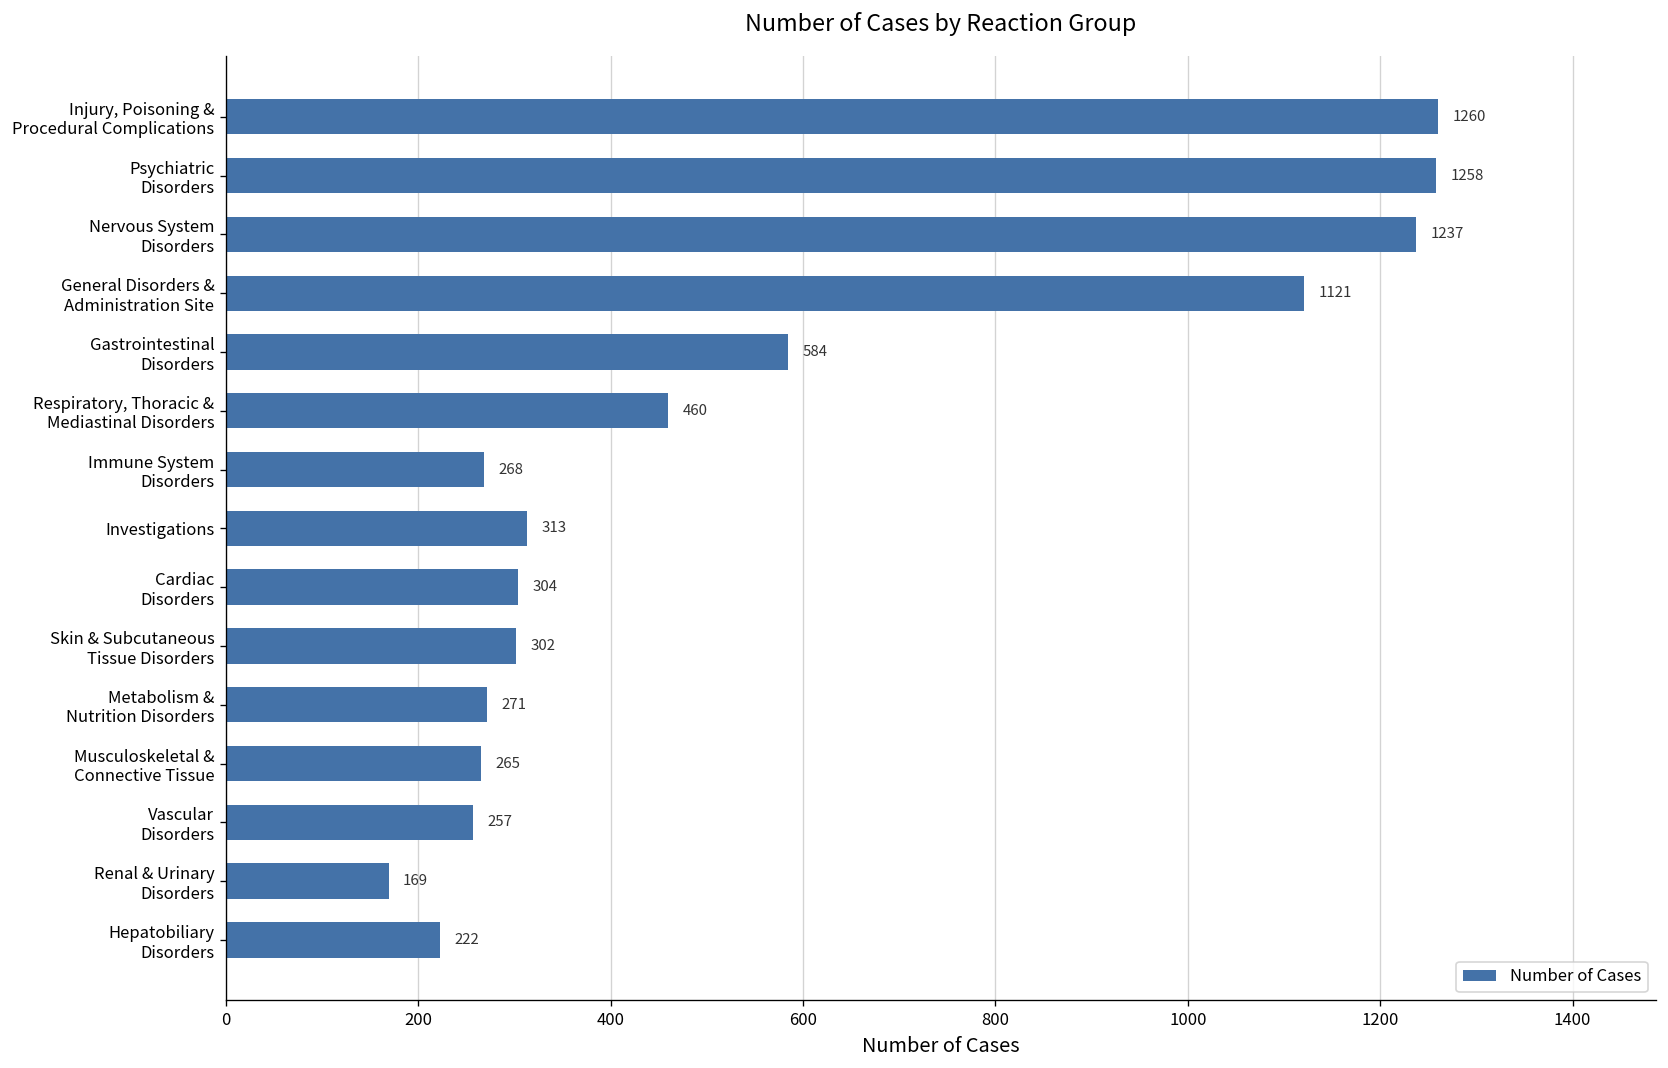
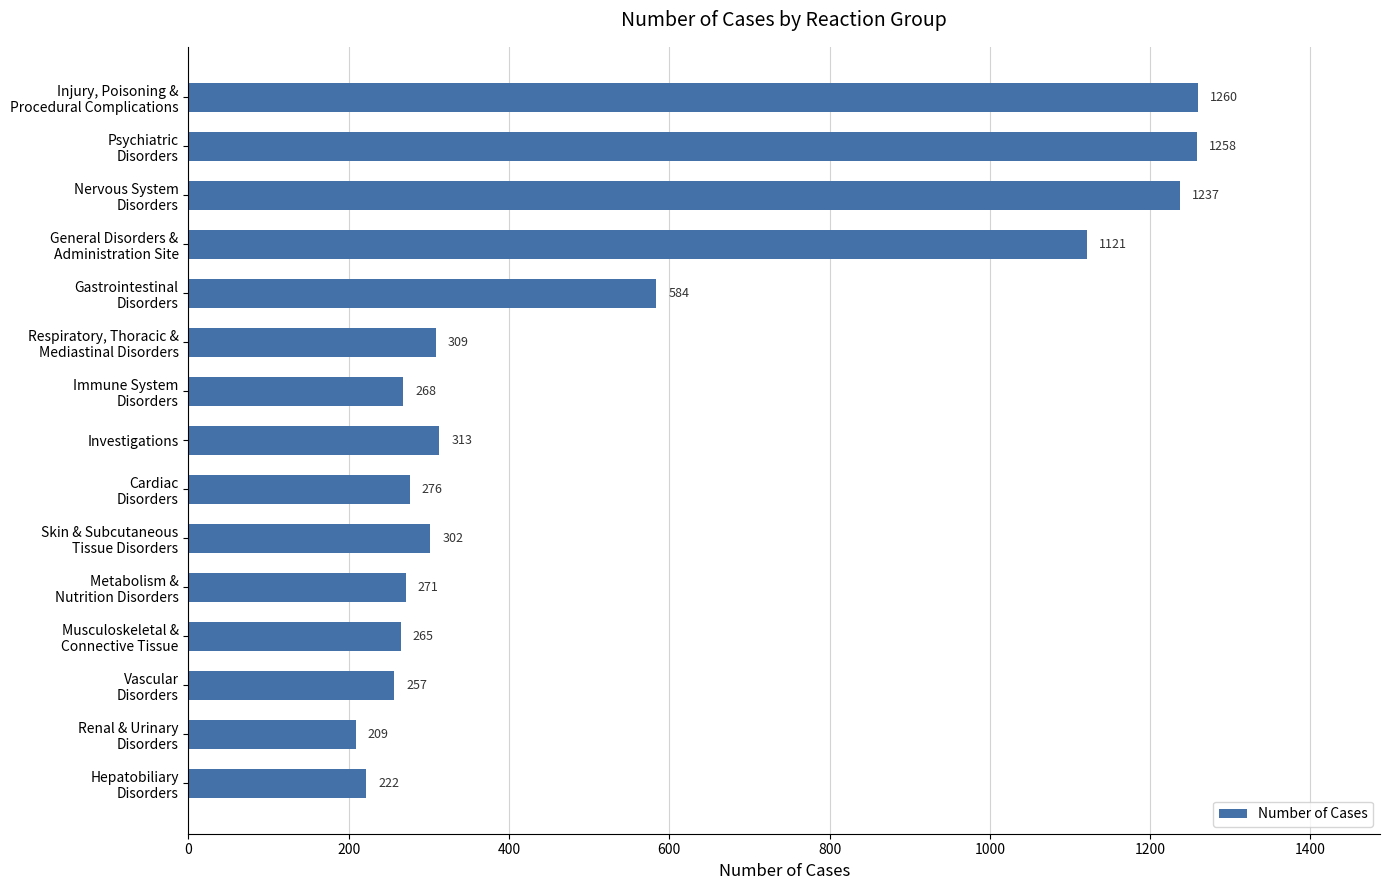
Respiratory, Thoracic & Mediastinal Disorders: 460 -> 309
Cardiac Disorders: 304 -> 276
Renal & Urinary Disorders: 169 -> 209
